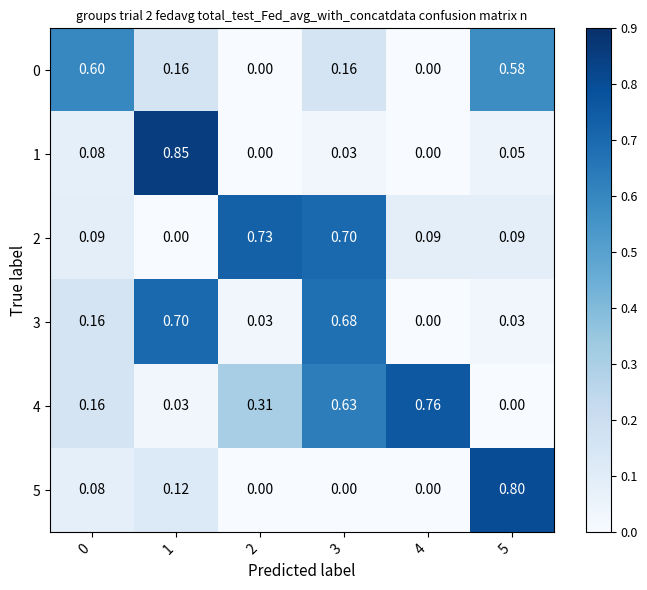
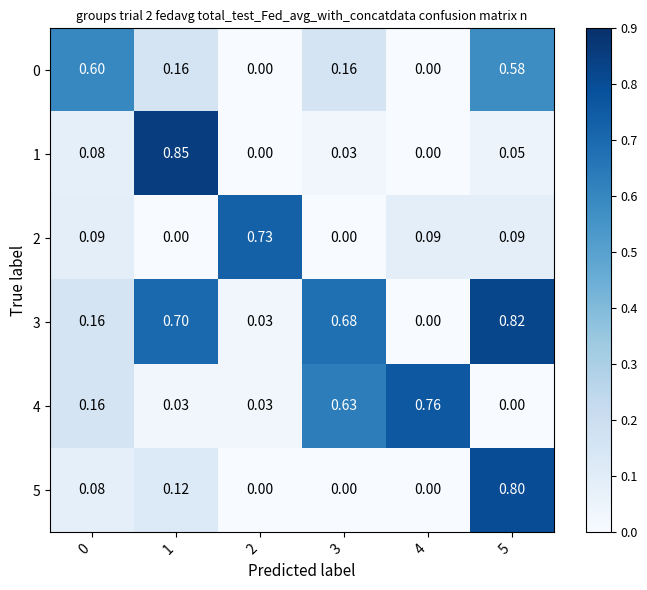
2, 3: 0.70 -> 0.00
3, 5: 0.03 -> 0.82
4, 2: 0.31 -> 0.03
